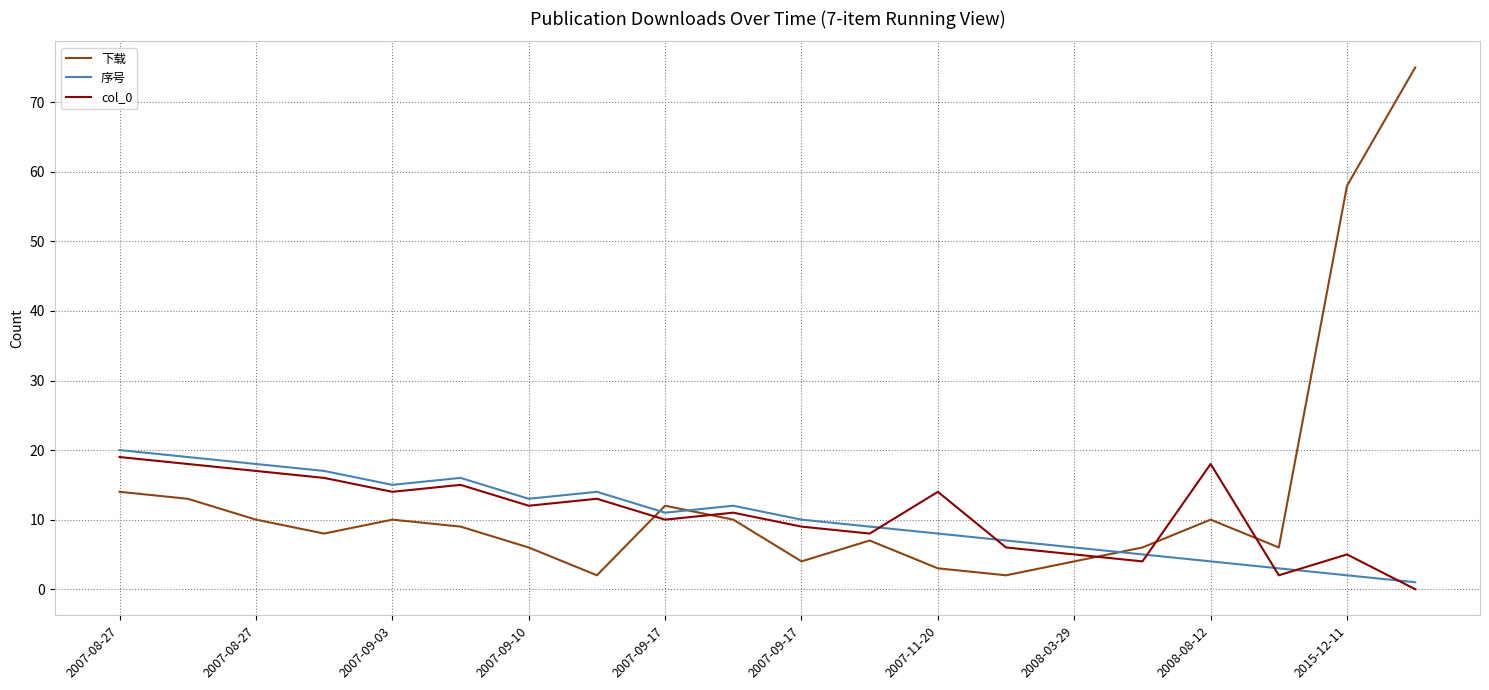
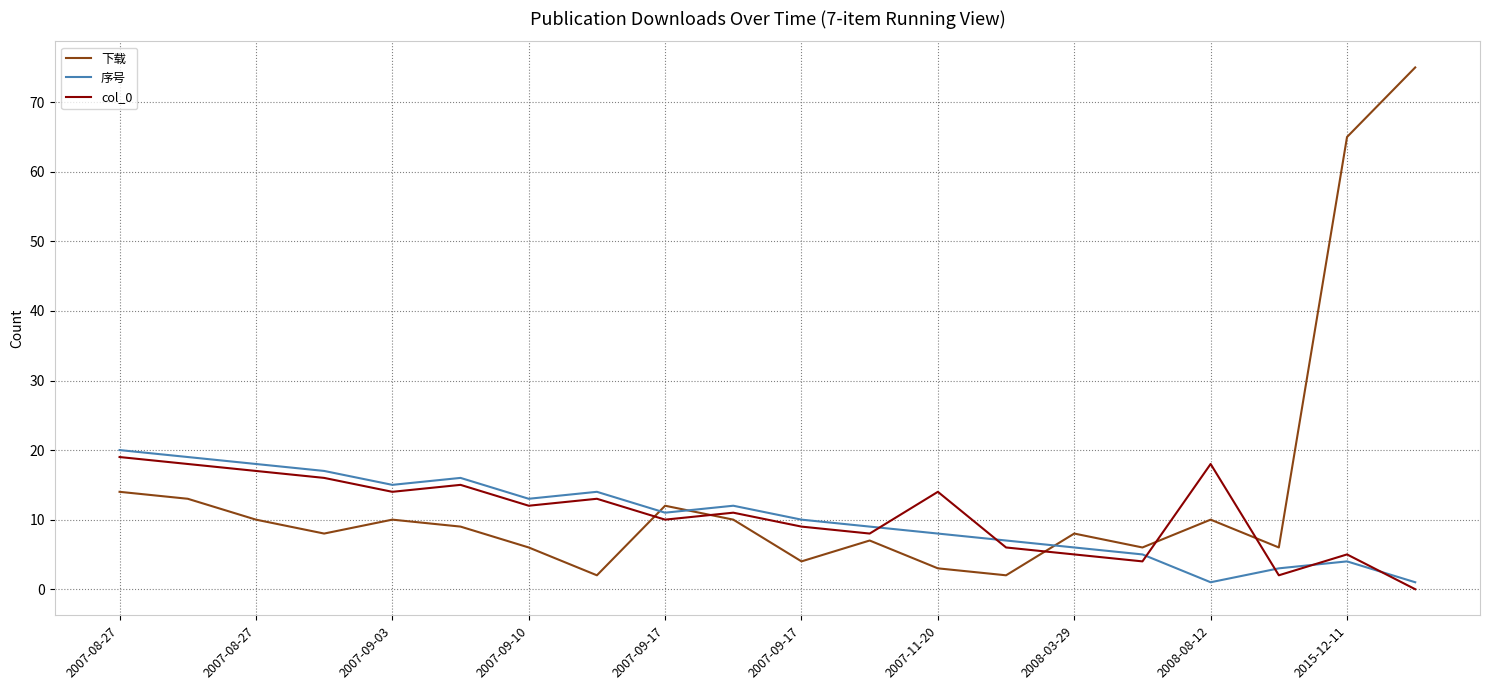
下载, 2008-03-29: 4 -> 8
序号, 2008-08-12: 4 -> 1
下载, 2015-12-11: 58 -> 65
序号, 2015-12-11: 2 -> 4
